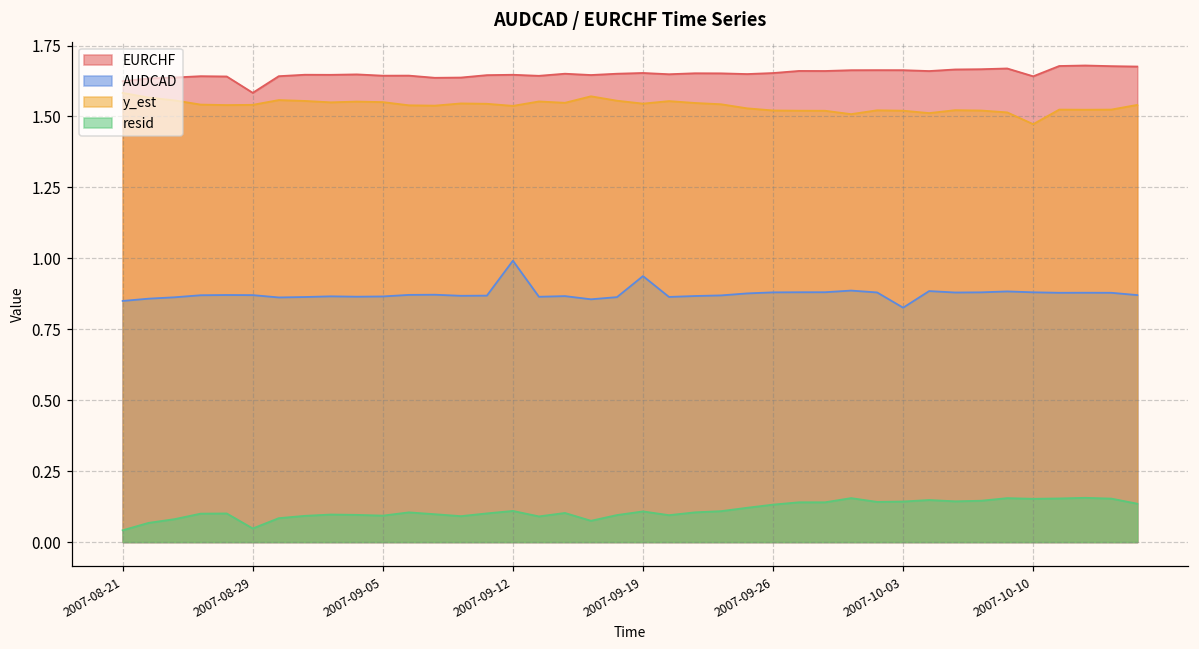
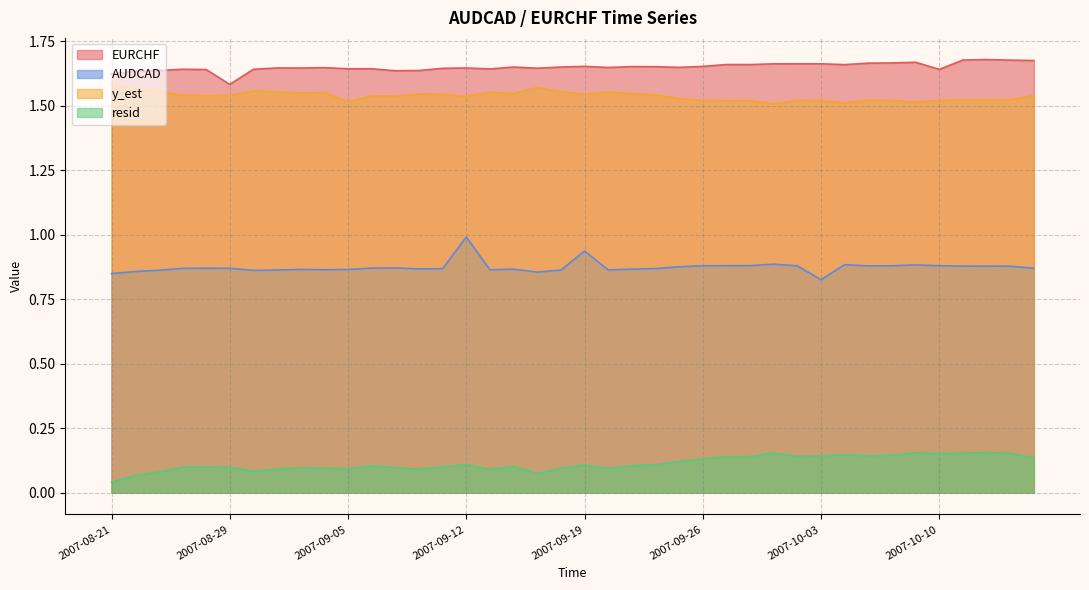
resid, 2007-08-29: 0.05 -> 0.10
y_est, 2007-09-05: 1.55 -> 1.52
y_est, 2007-10-10: 1.47 -> 1.52
